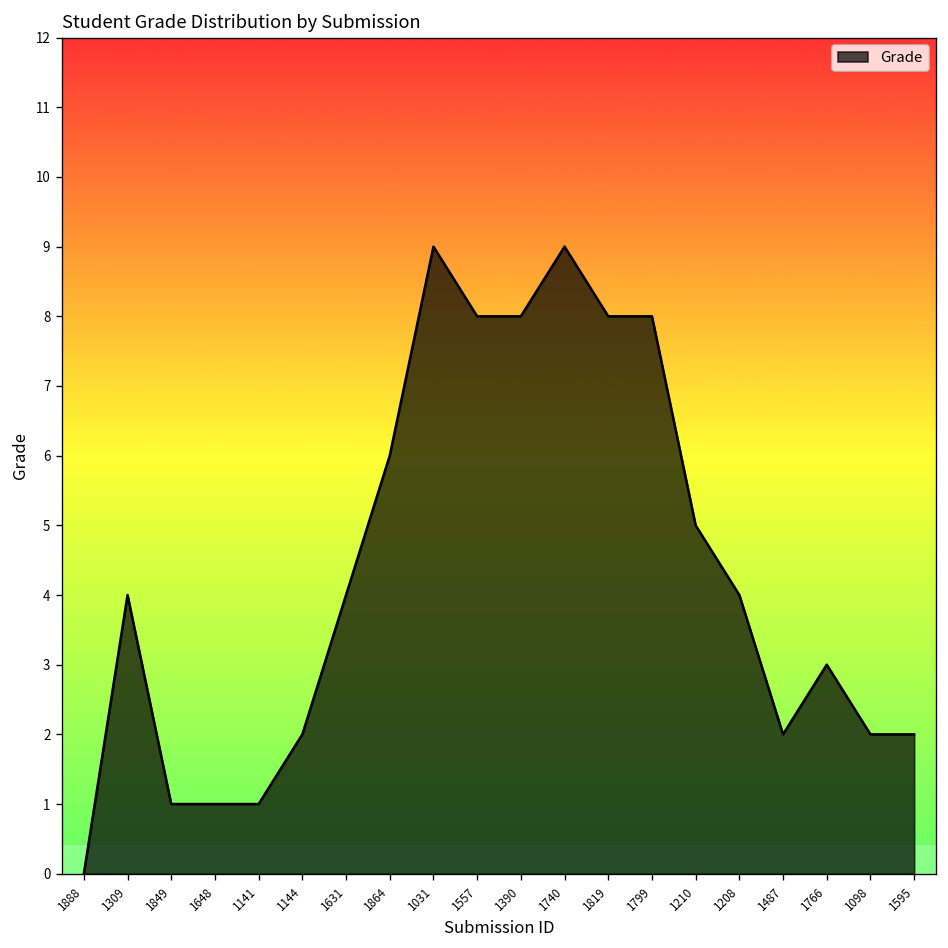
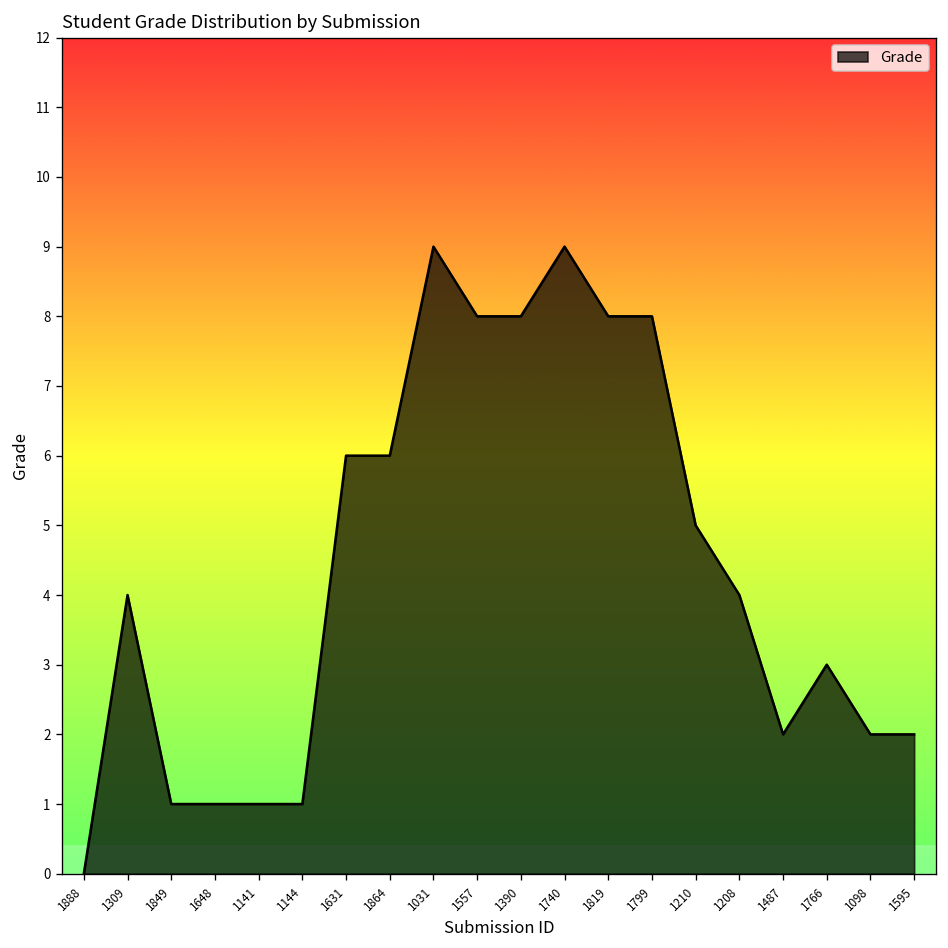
1144: 2 -> 1
1631: 4 -> 6
